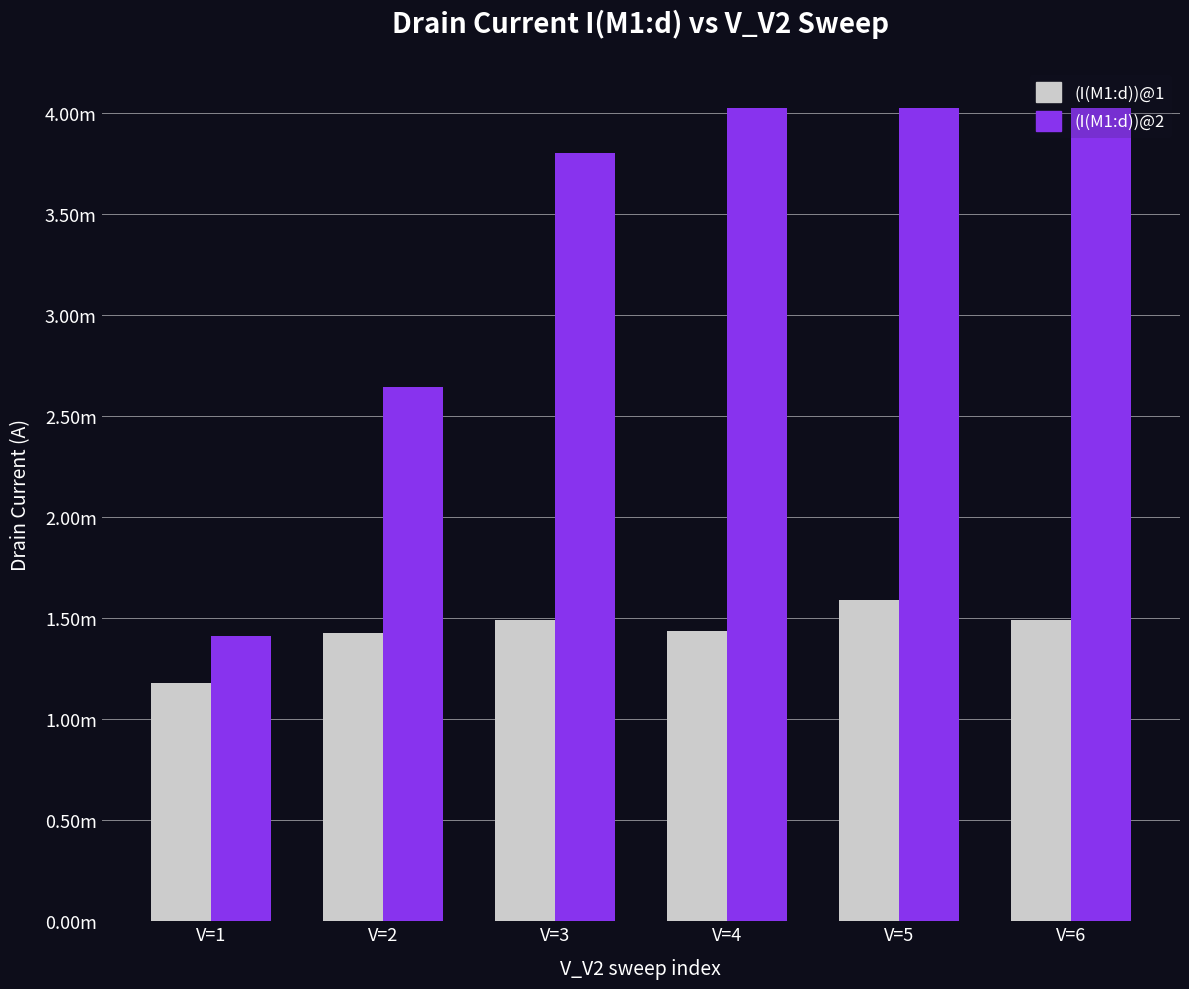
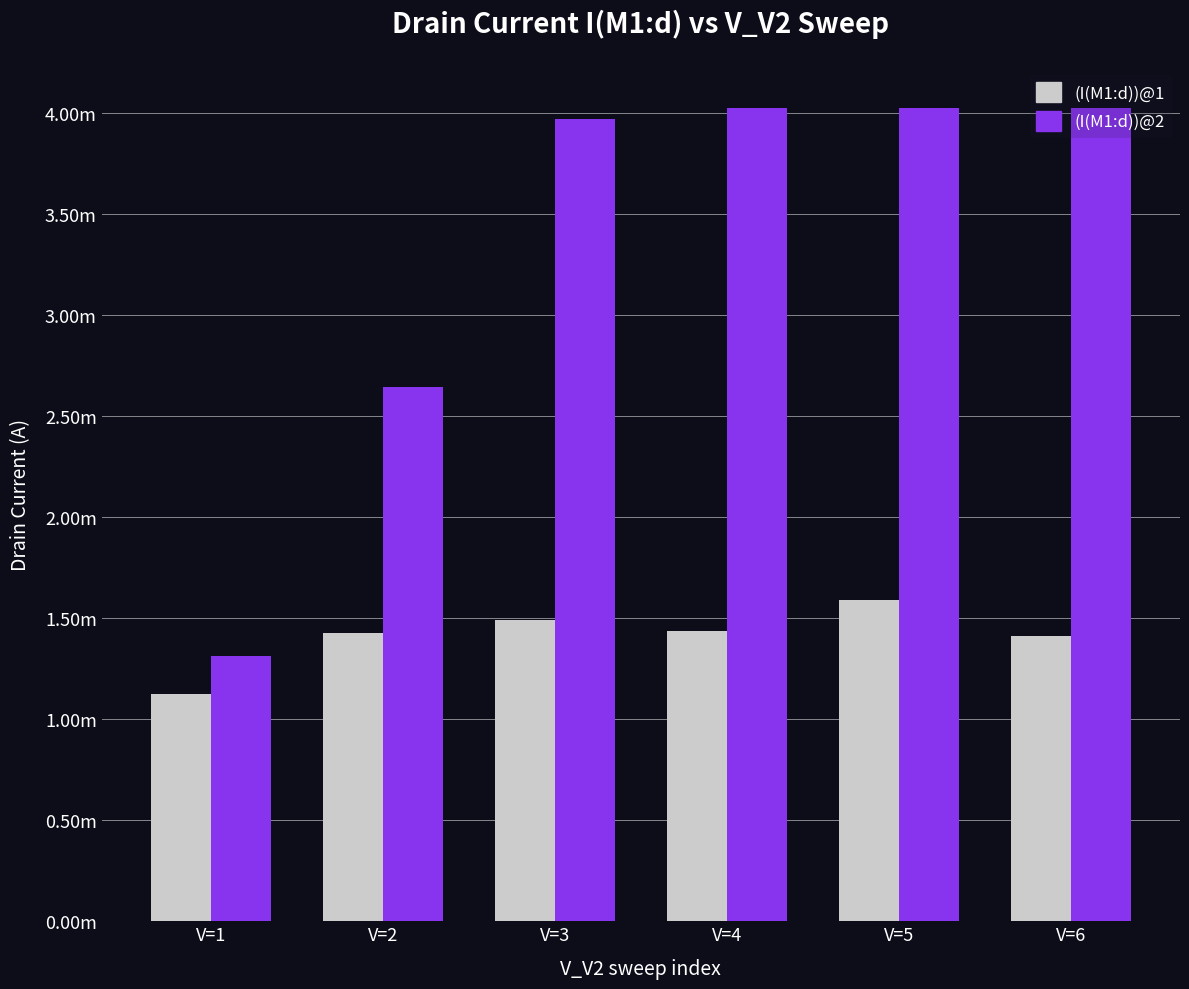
(I(M1:d))@1, V=1: 1.18m -> 1.13m
(I(M1:d))@2, V=1: 1.41m -> 1.31m
(I(M1:d))@2, V=3: 3.80m -> 3.97m
(I(M1:d))@1, V=6: 1.49m -> 1.41m
